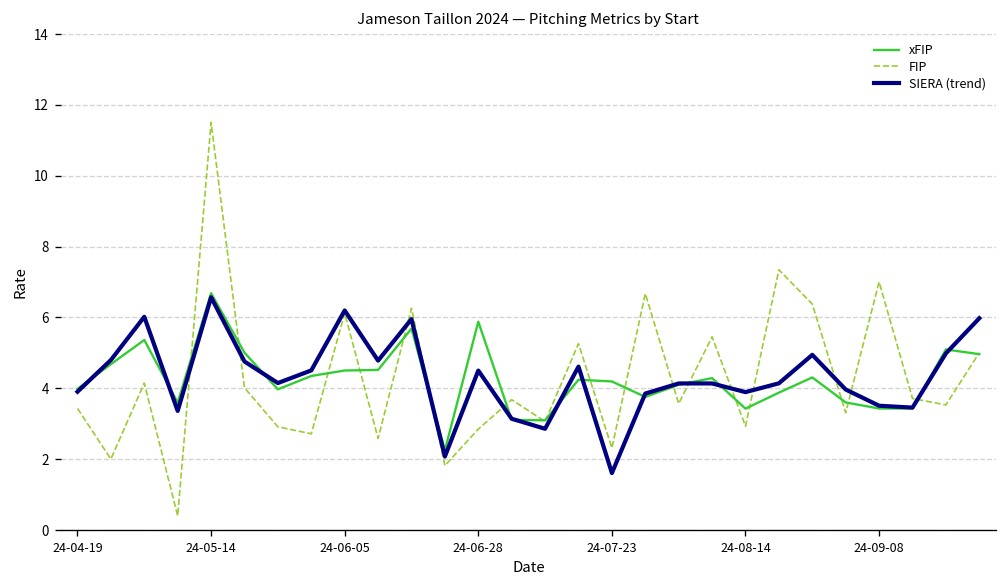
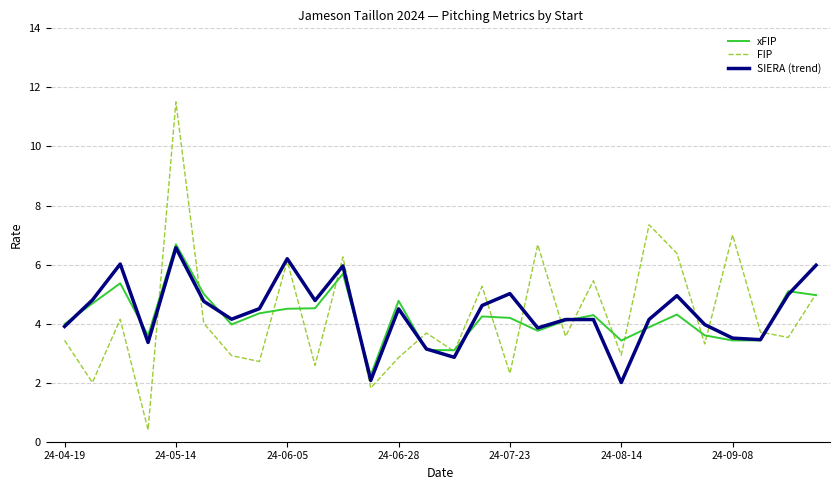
xFIP, 24-06-28: 5.9 -> 4.8
SIERA (trend), 24-07-23: 1.6 -> 5.0
SIERA (trend), 24-08-14: 3.9 -> 2.0
